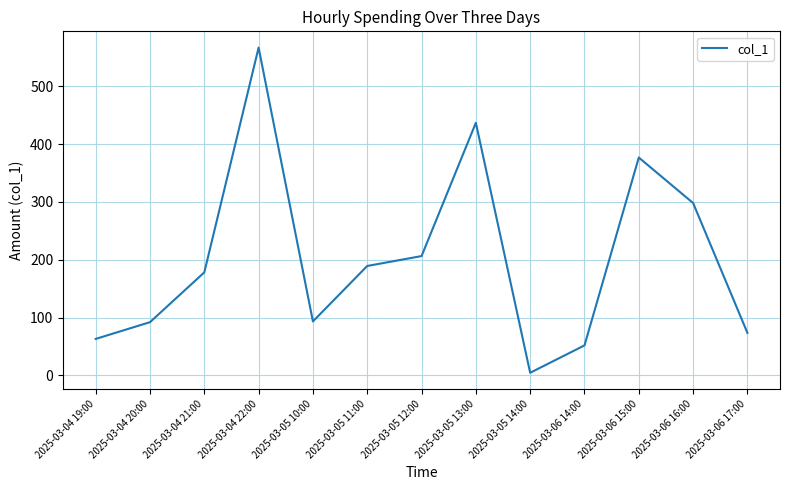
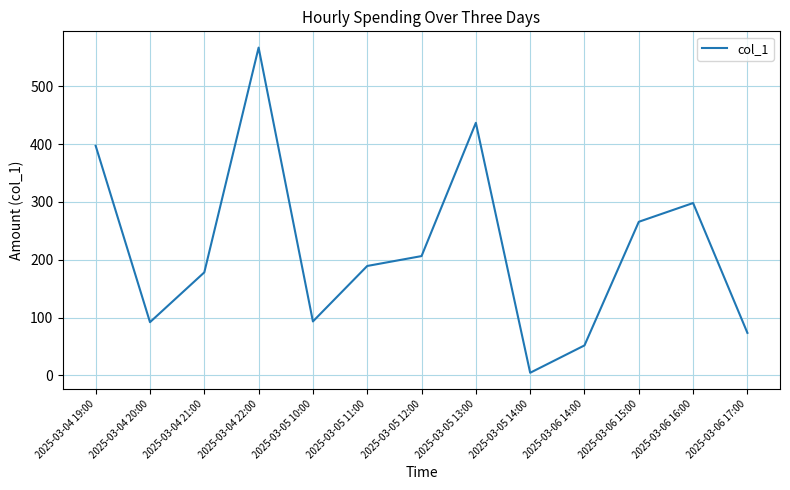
2025-03-04 19:00: 60 -> 400
2025-03-06 15:00: 380 -> 270
